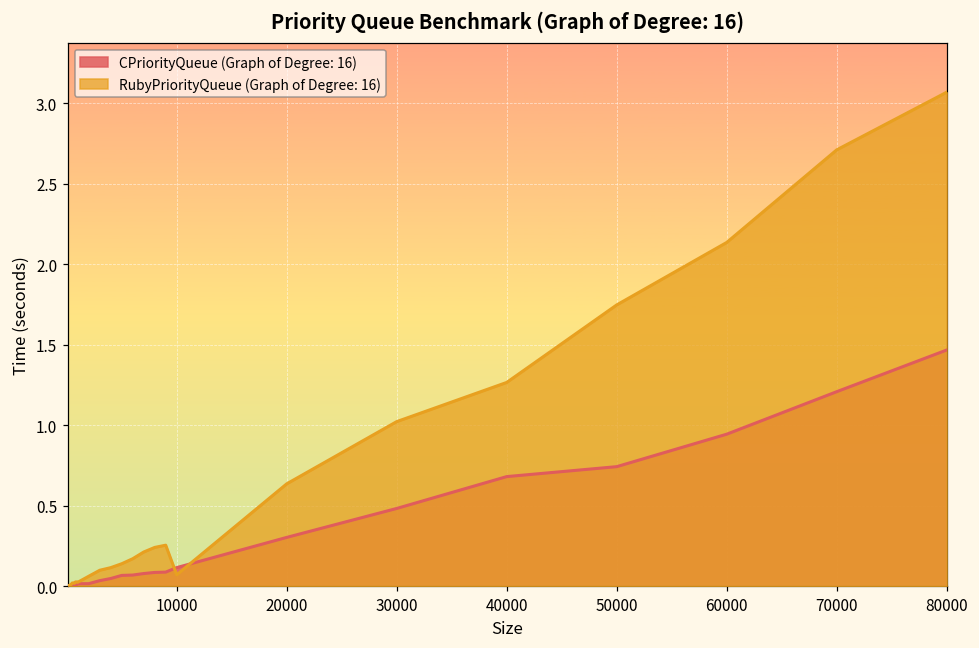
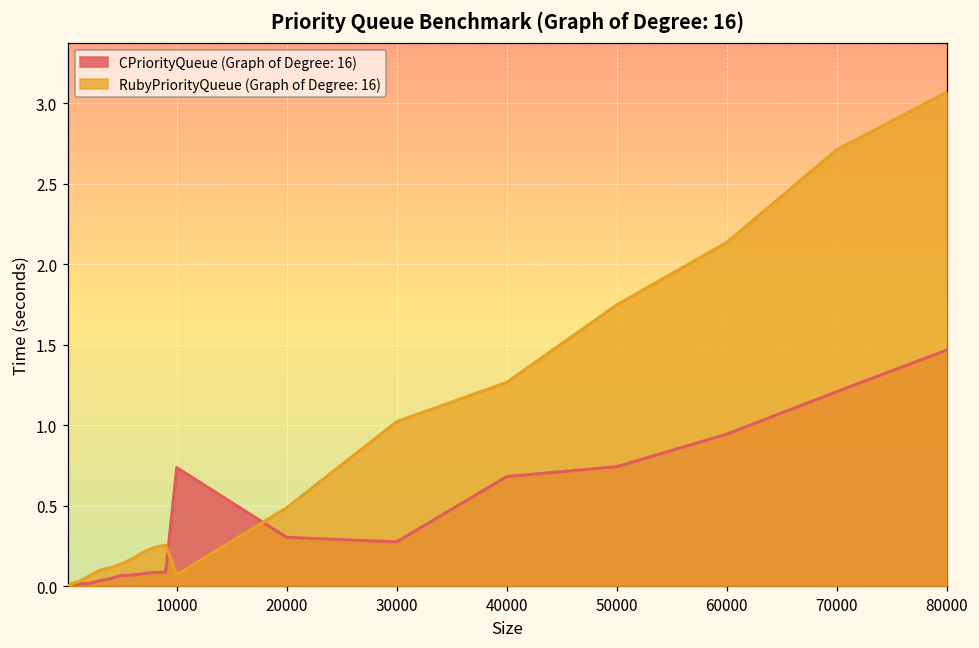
CPriorityQueue (Graph of Degree: 16), 10000: 0.11 -> 0.74
RubyPriorityQueue (Graph of Degree: 16), 20000: 0.64 -> 0.49
CPriorityQueue (Graph of Degree: 16), 30000: 0.48 -> 0.27
